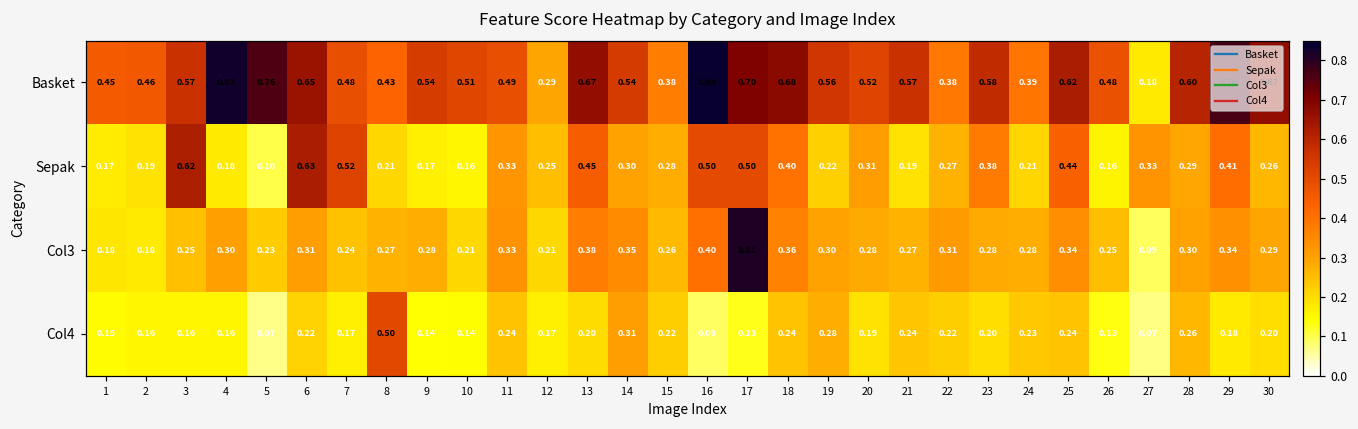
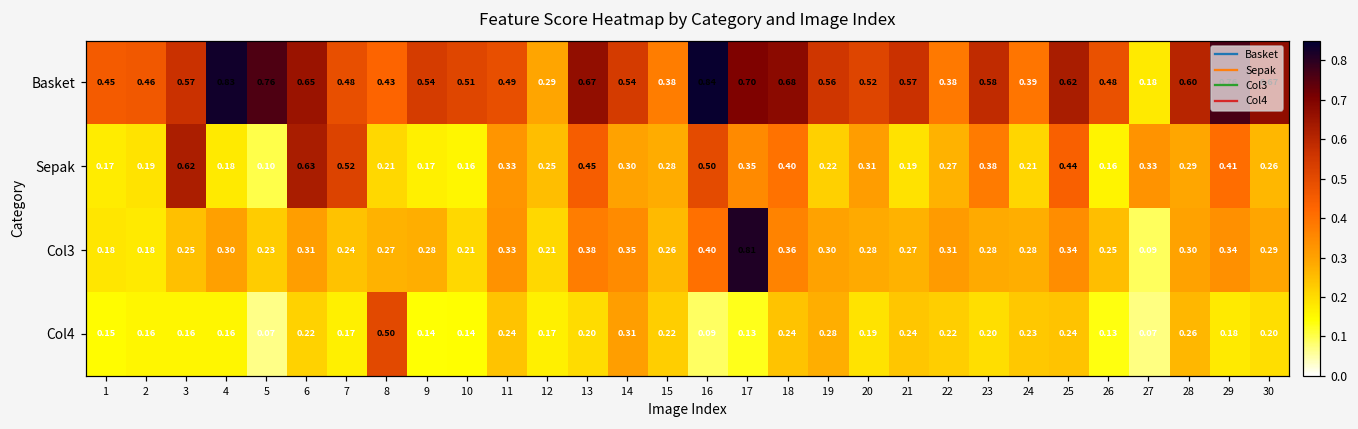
Sepak, 17: 0.50 -> 0.35
